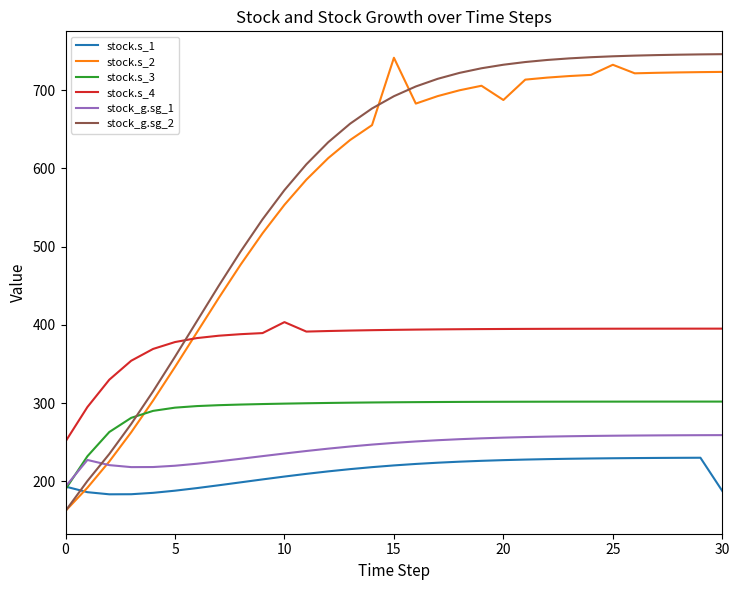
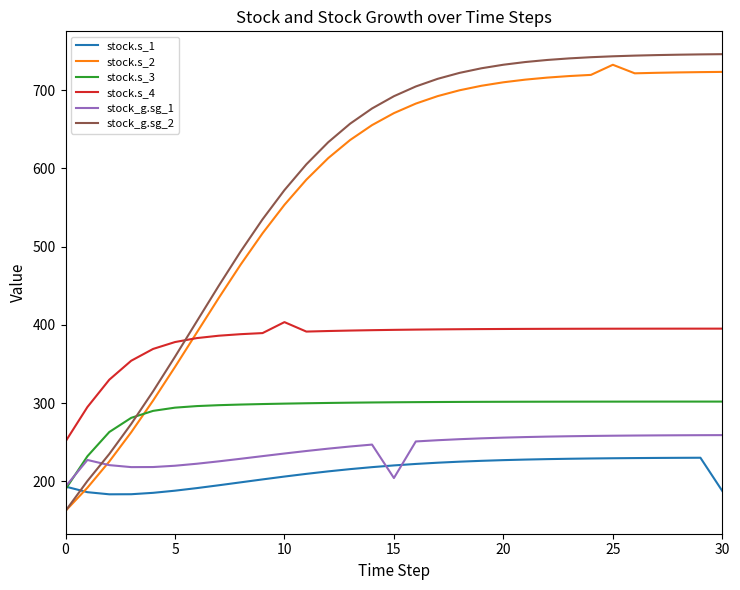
stock.s_2, 15: 740 -> 670
stock_g.sg_1, 15: 250 -> 200
stock.s_2, 20: 690 -> 710
